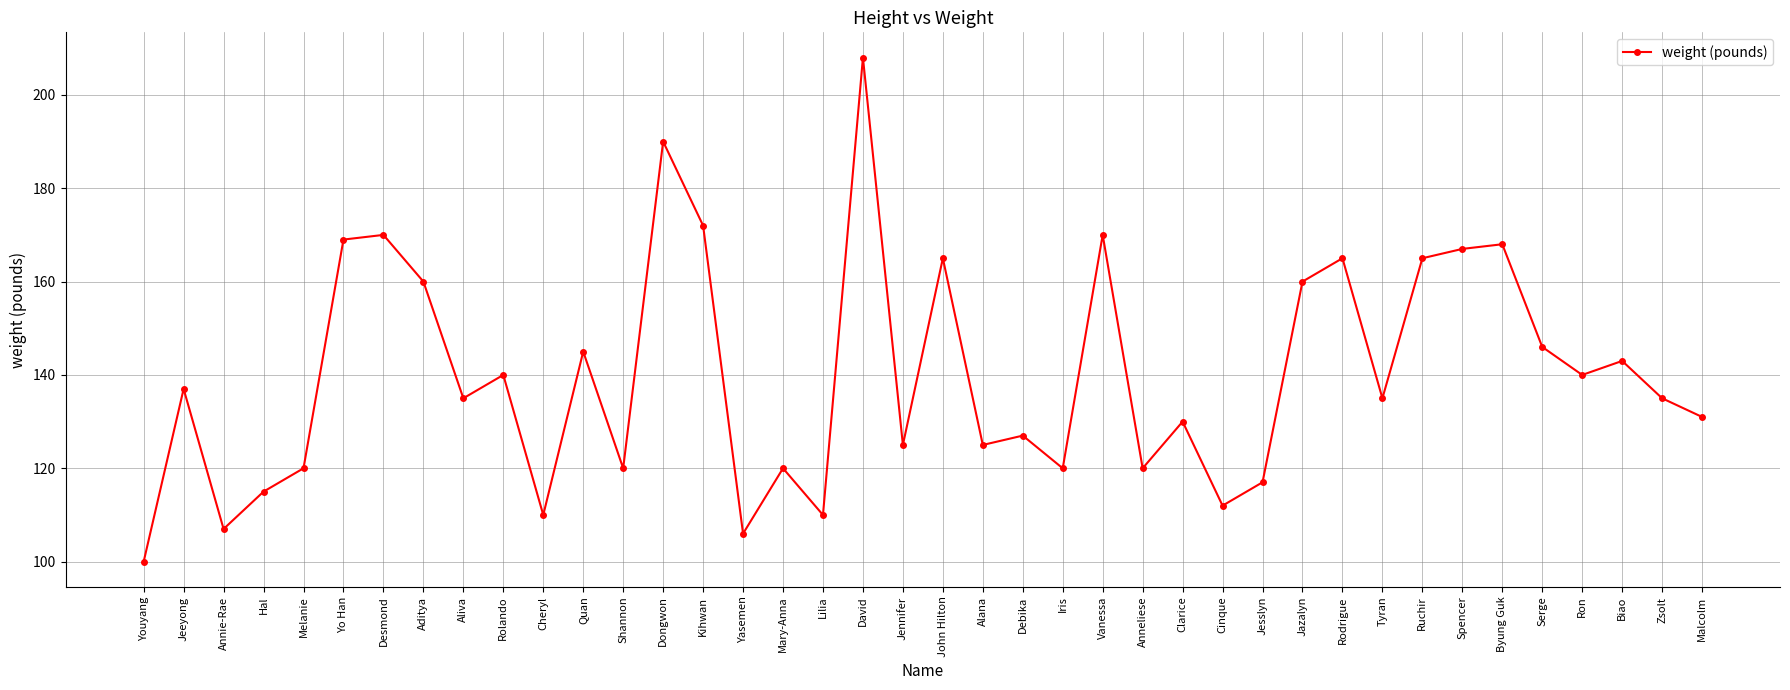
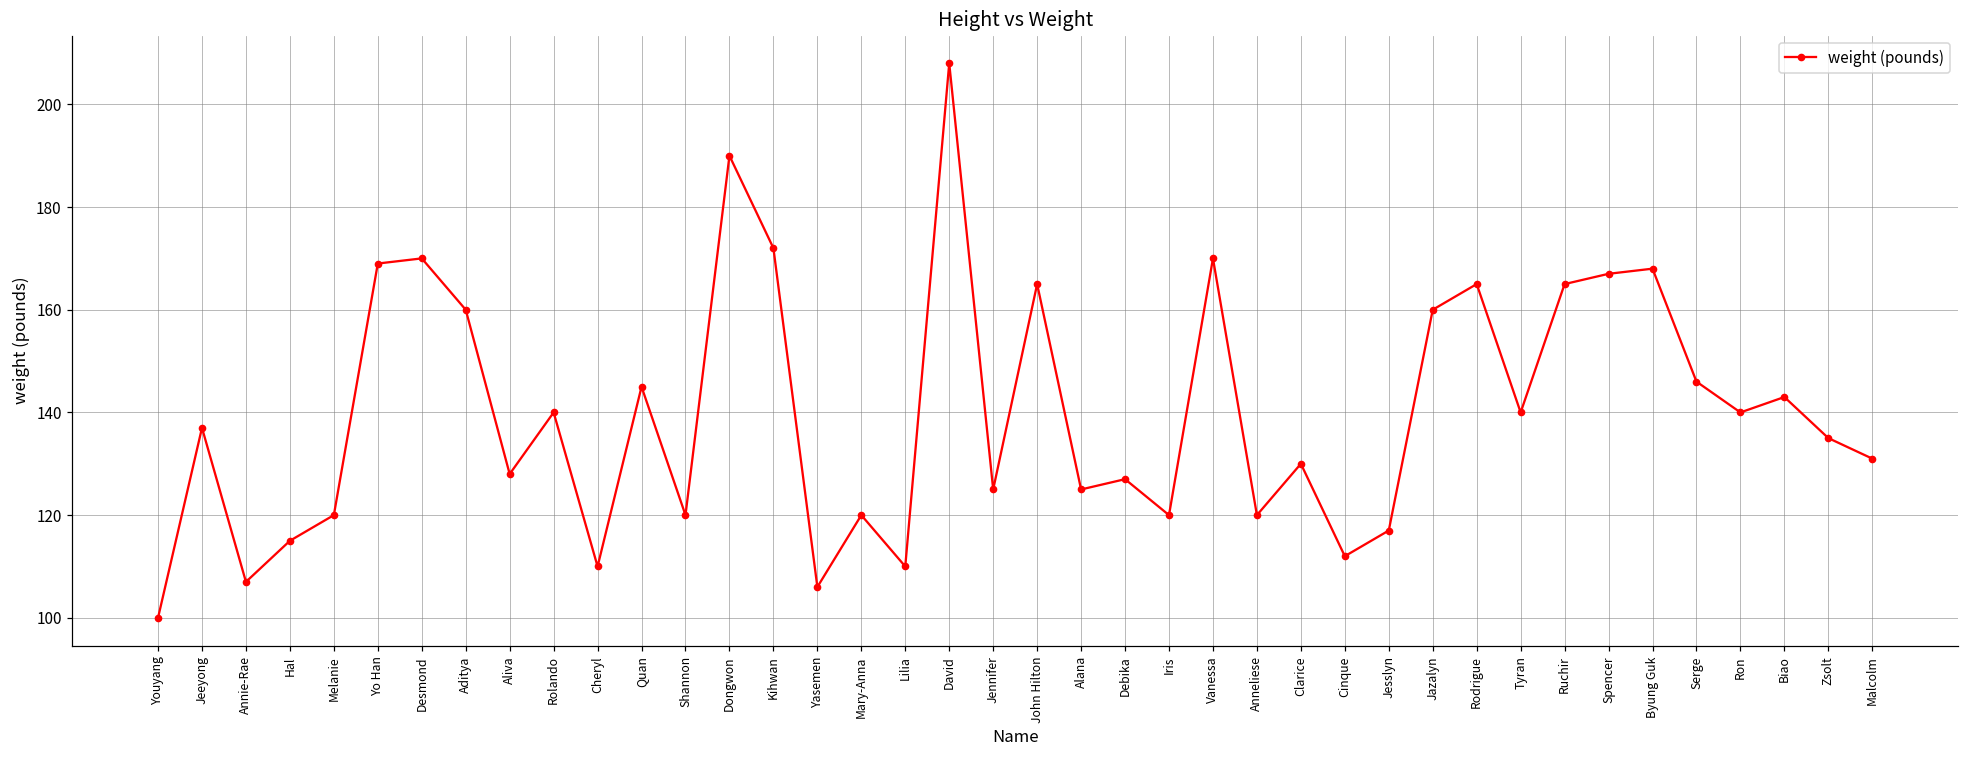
Aliva: 135 -> 128
Tyran: 135 -> 140
